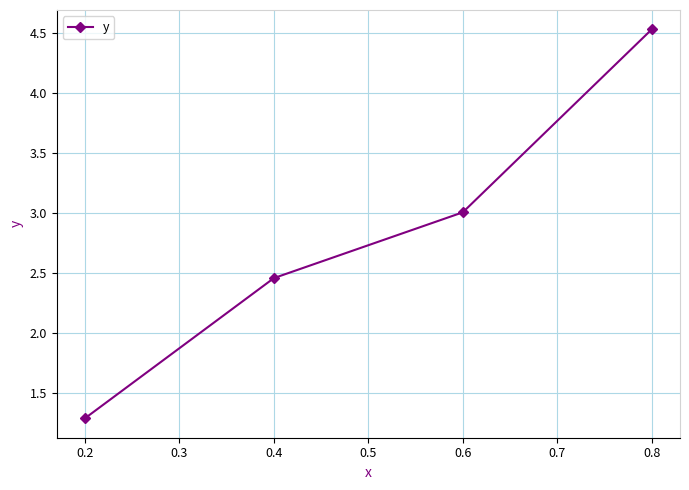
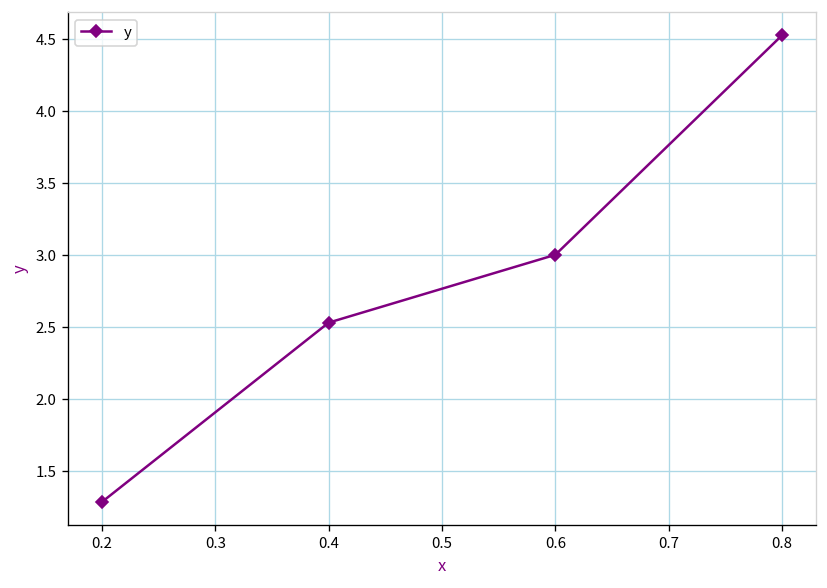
0.4: 2.46 -> 2.53
